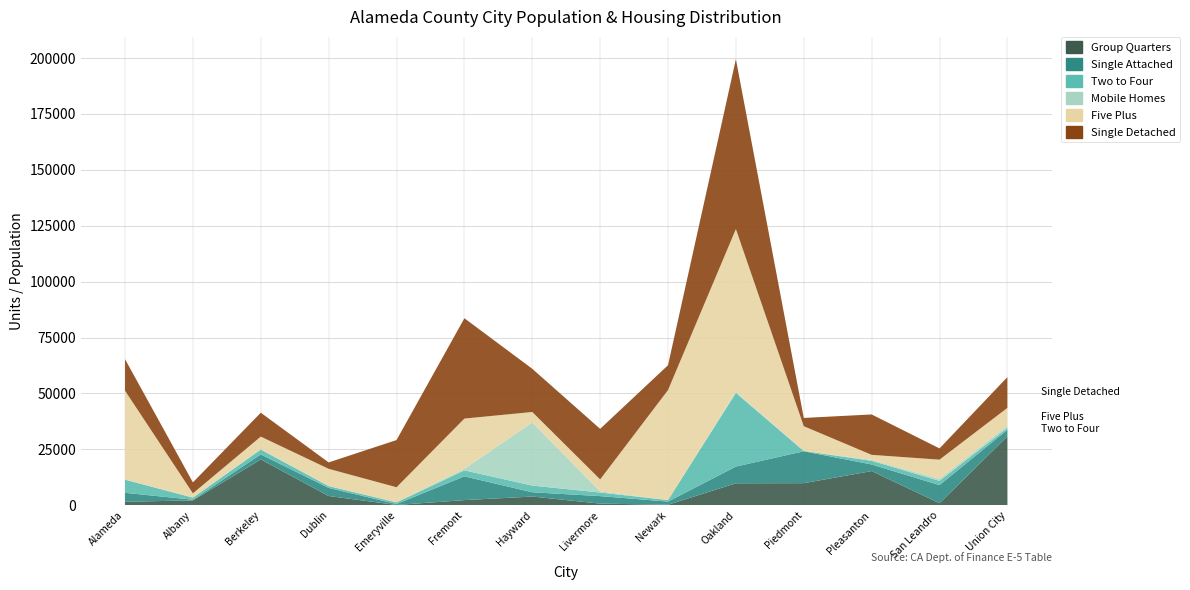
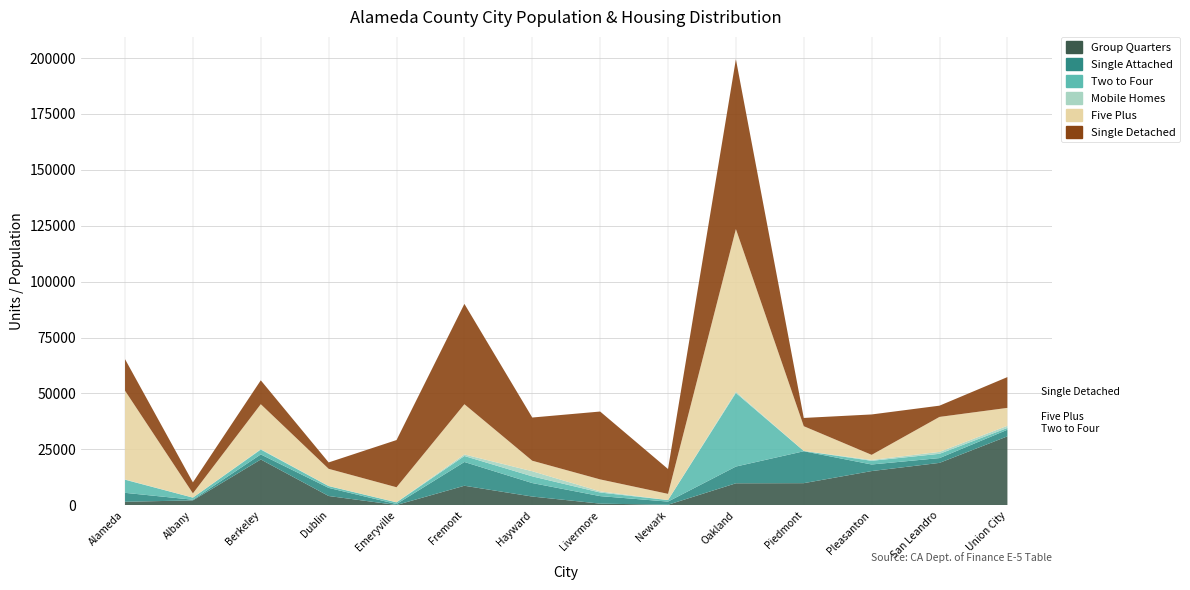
Five Plus, Berkeley: 6000 -> 20000
Group Quarters, Fremont: 2000 -> 9000
Single Attached, Hayward: 2000 -> 6000
Mobile Homes, Hayward: 28000 -> 2000
Single Detached, Livermore: 23000 -> 30000
Five Plus, Newark: 49000 -> 3000
Group Quarters, San Leandro: 1000 -> 19000
Single Attached, San Leandro: 8000 -> 2000
Five Plus, San Leandro: 9000 -> 16000
